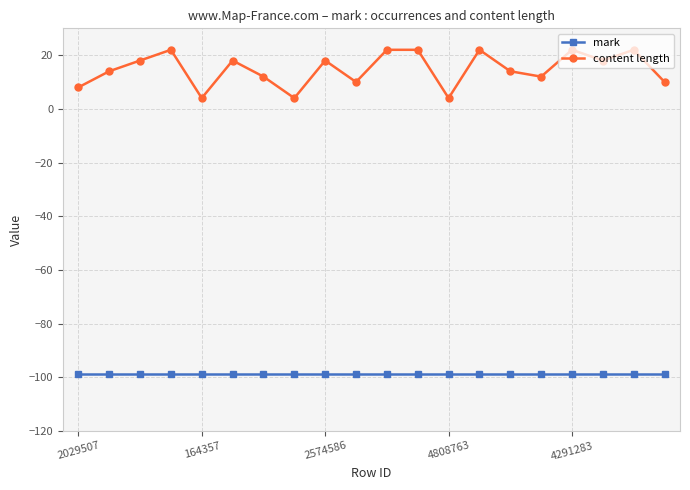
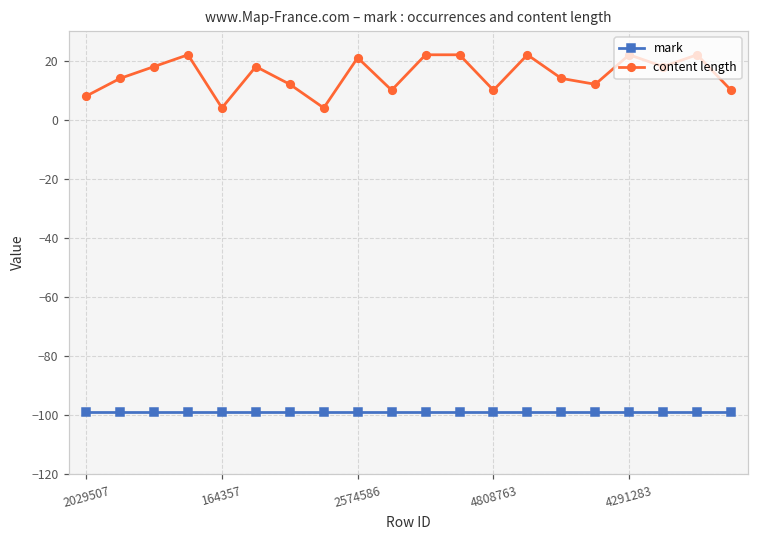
content length, 2574586: 18 -> 21
content length, 4808763: 4 -> 10
